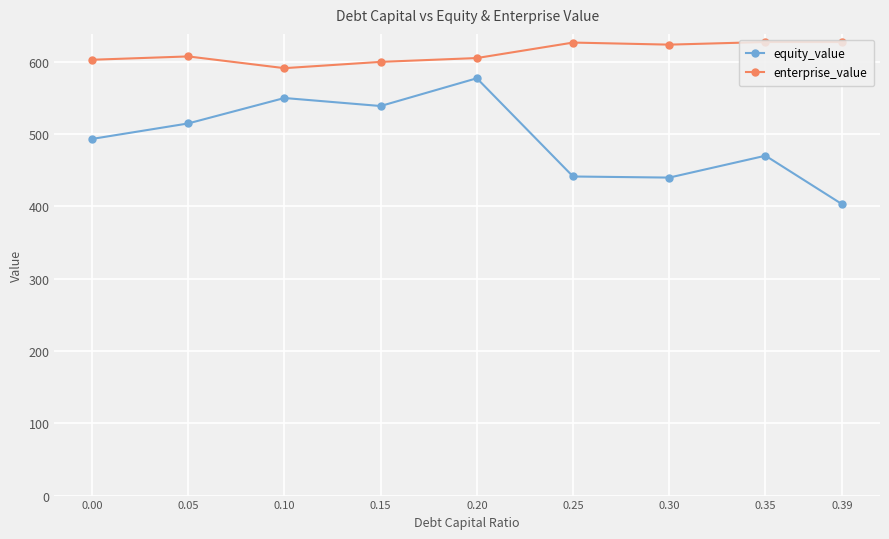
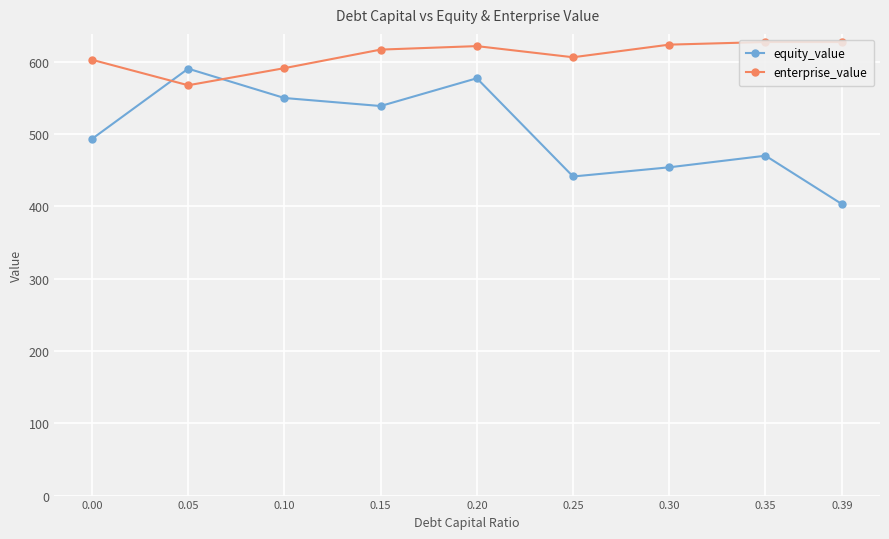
equity_value, 0.05: 510 -> 590
enterprise_value, 0.05: 610 -> 570
enterprise_value, 0.15: 600 -> 620
enterprise_value, 0.20: 610 -> 620
enterprise_value, 0.25: 630 -> 610
equity_value, 0.30: 440 -> 450
